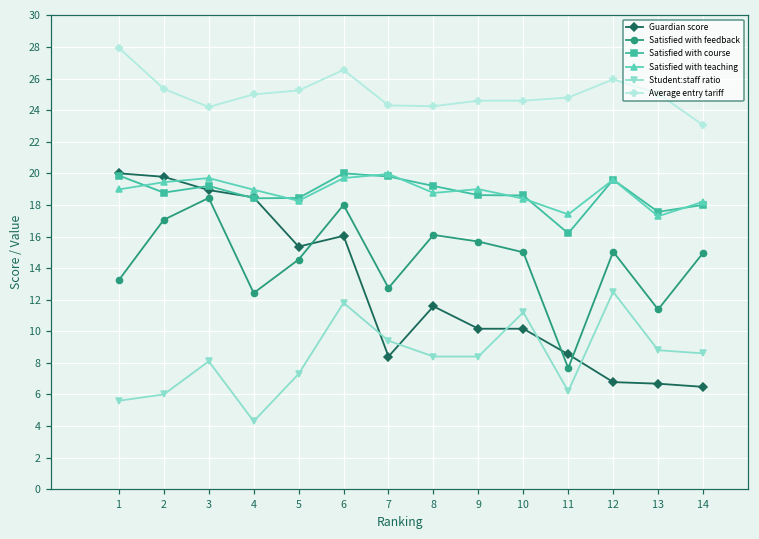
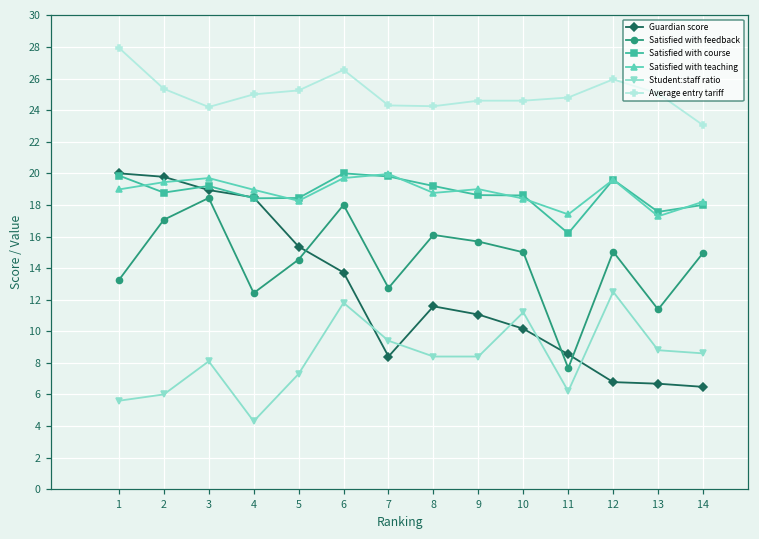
Guardian score, 6: 16.0 -> 13.7
Guardian score, 9: 10.2 -> 11.1
